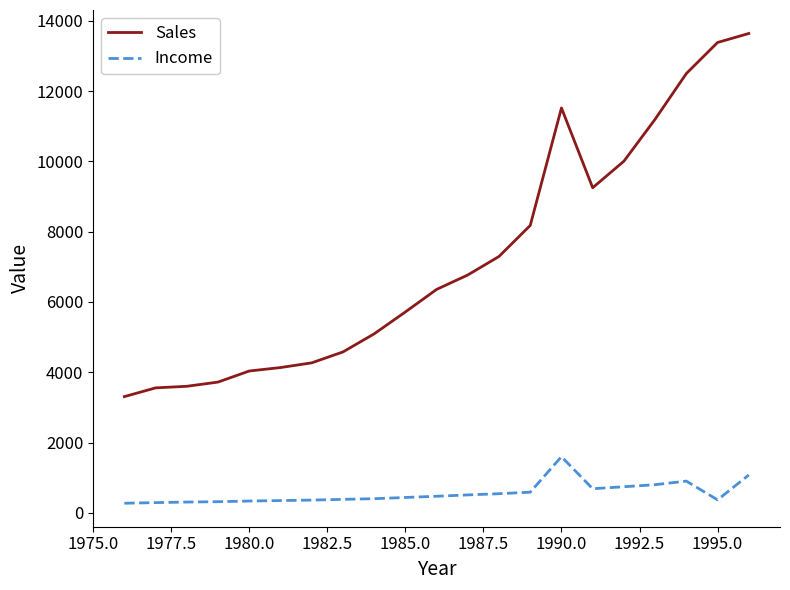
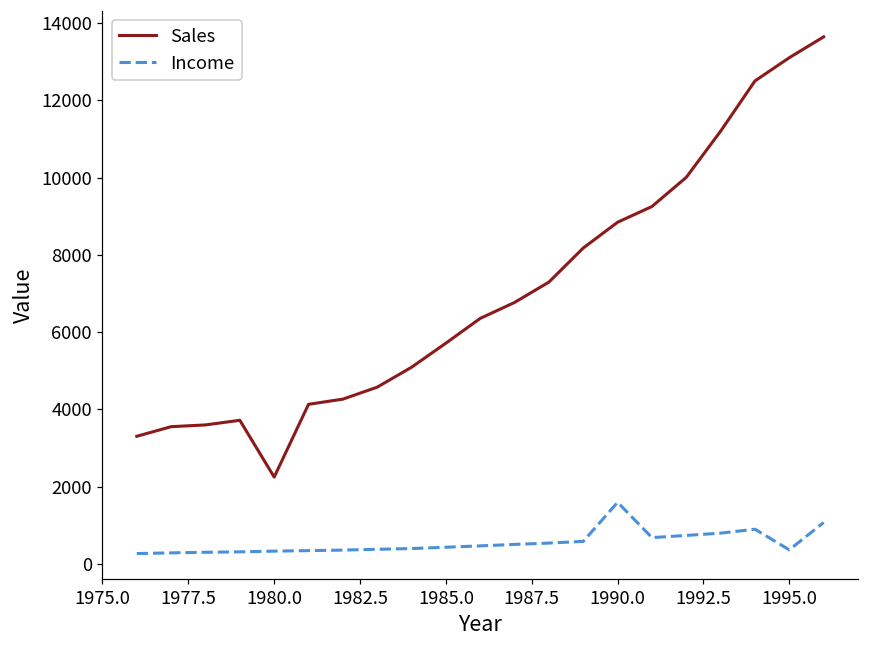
Sales, 1980.0: 4000 -> 2300
Sales, 1990.0: 11500 -> 8800
Sales, 1995.0: 13400 -> 13100
